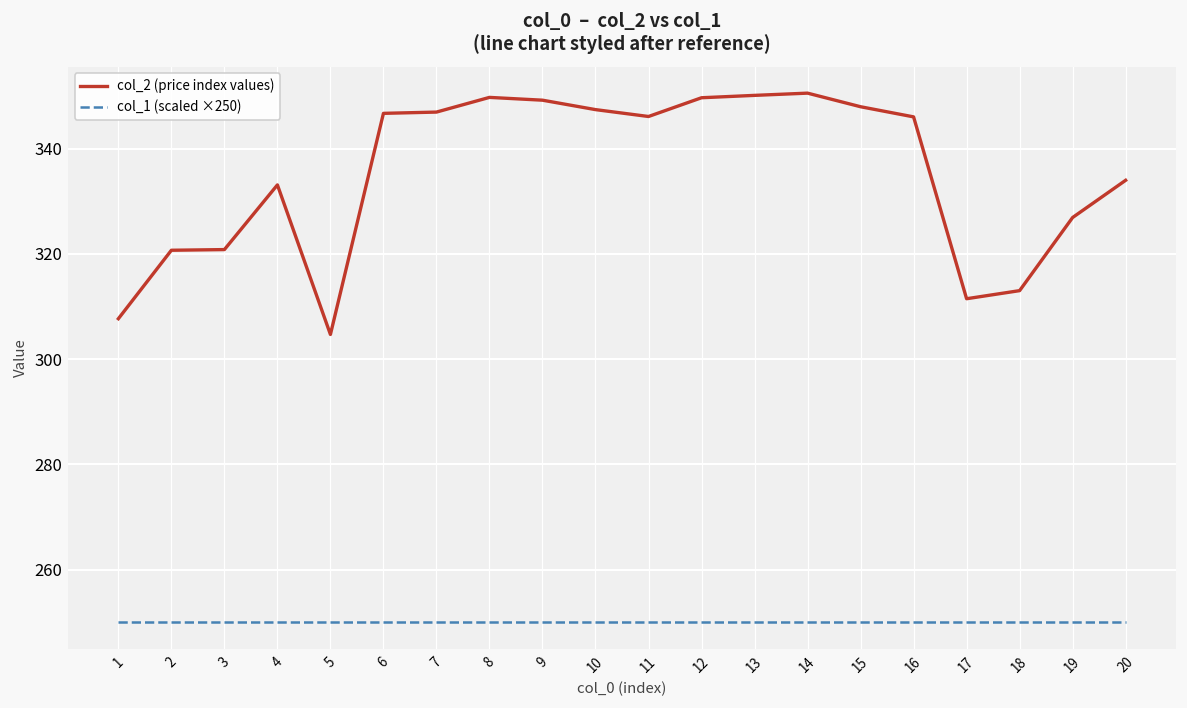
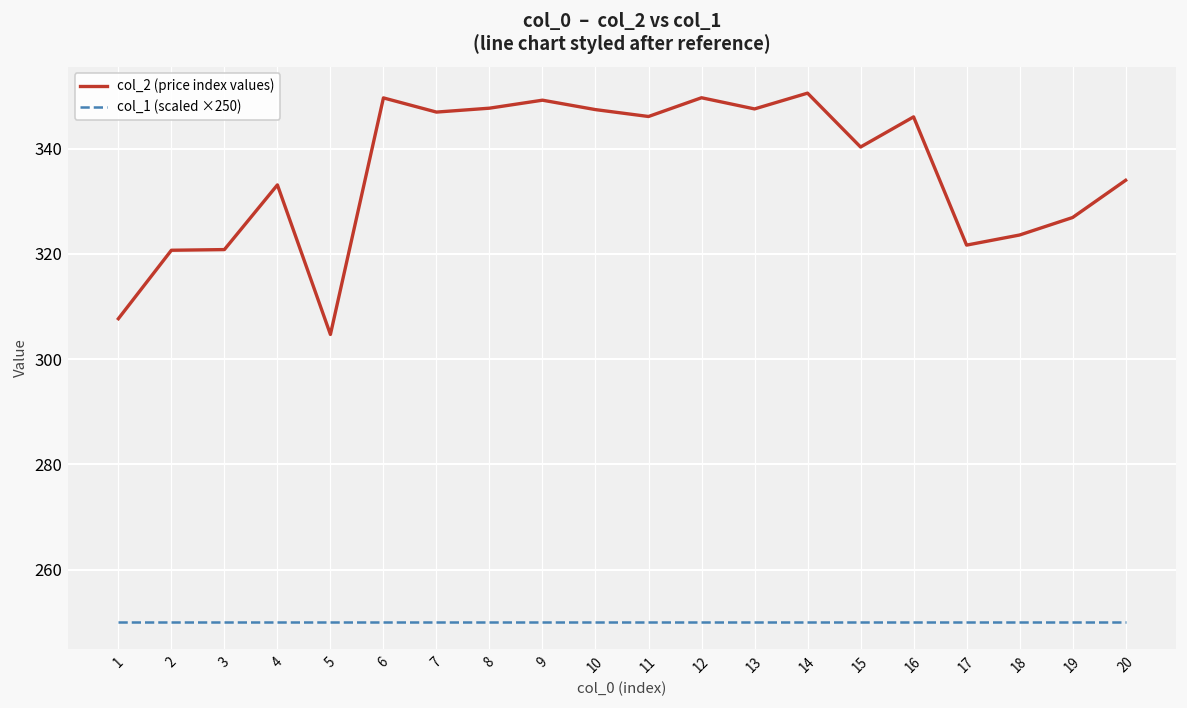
col_2 (price index values), 6: 347 -> 350
col_2 (price index values), 8: 350 -> 348
col_2 (price index values), 13: 350 -> 348
col_2 (price index values), 15: 348 -> 340
col_2 (price index values), 17: 311 -> 322
col_2 (price index values), 18: 313 -> 324
